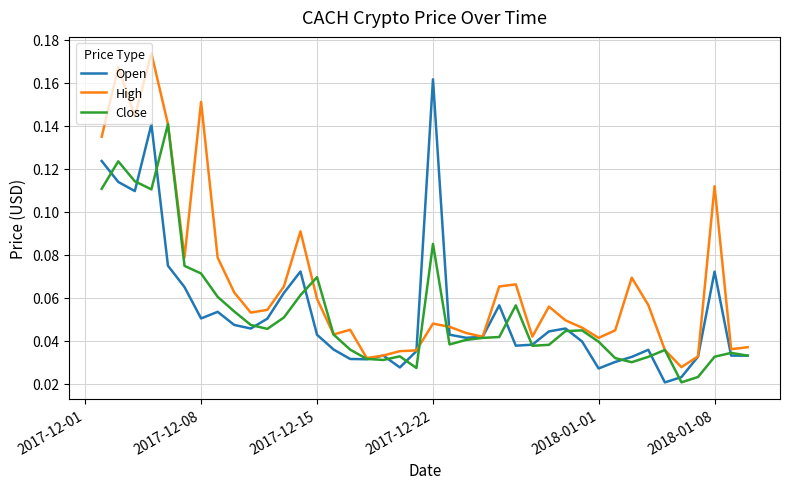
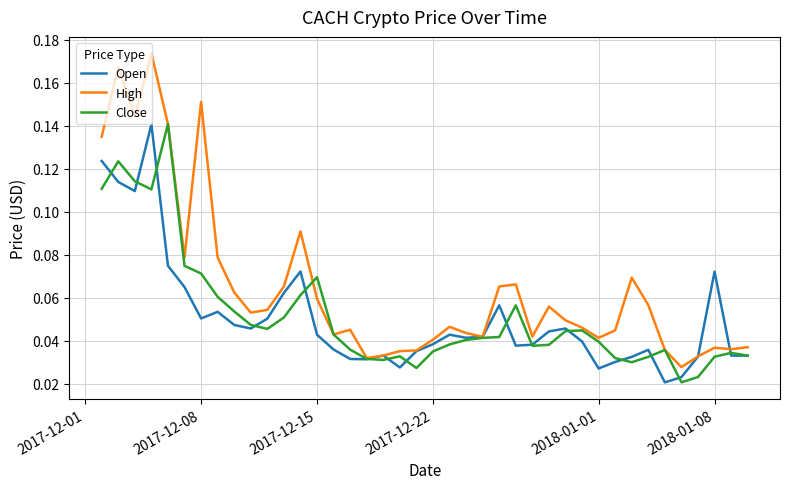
Open, 2017-12-22: 0.162 -> 0.038
High, 2017-12-22: 0.048 -> 0.041
Close, 2017-12-22: 0.085 -> 0.035
High, 2018-01-08: 0.112 -> 0.037
